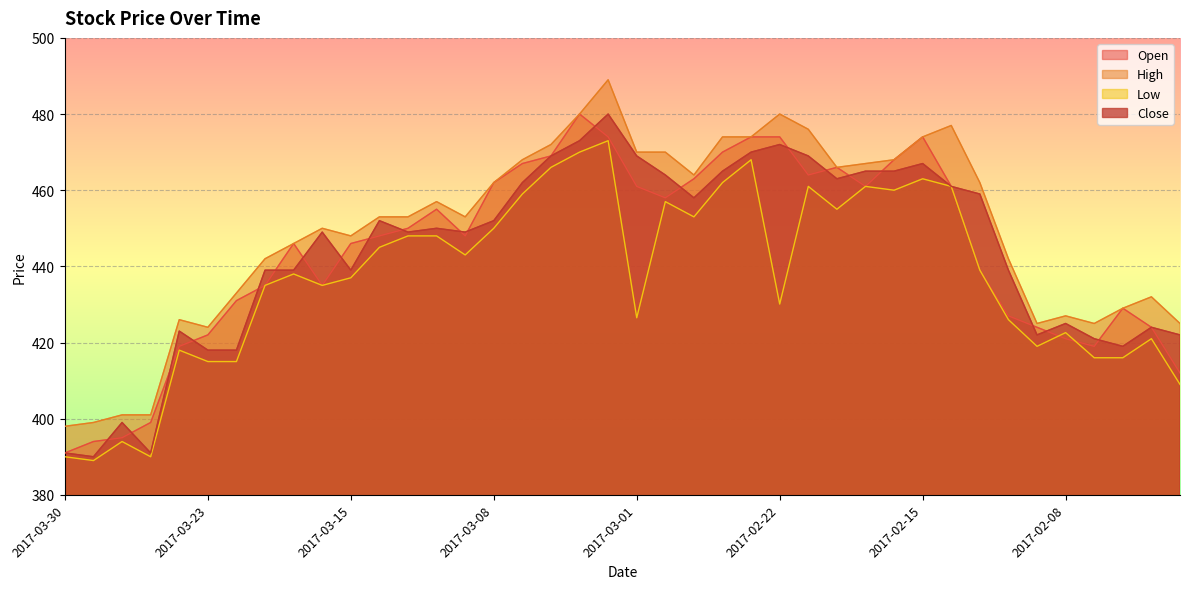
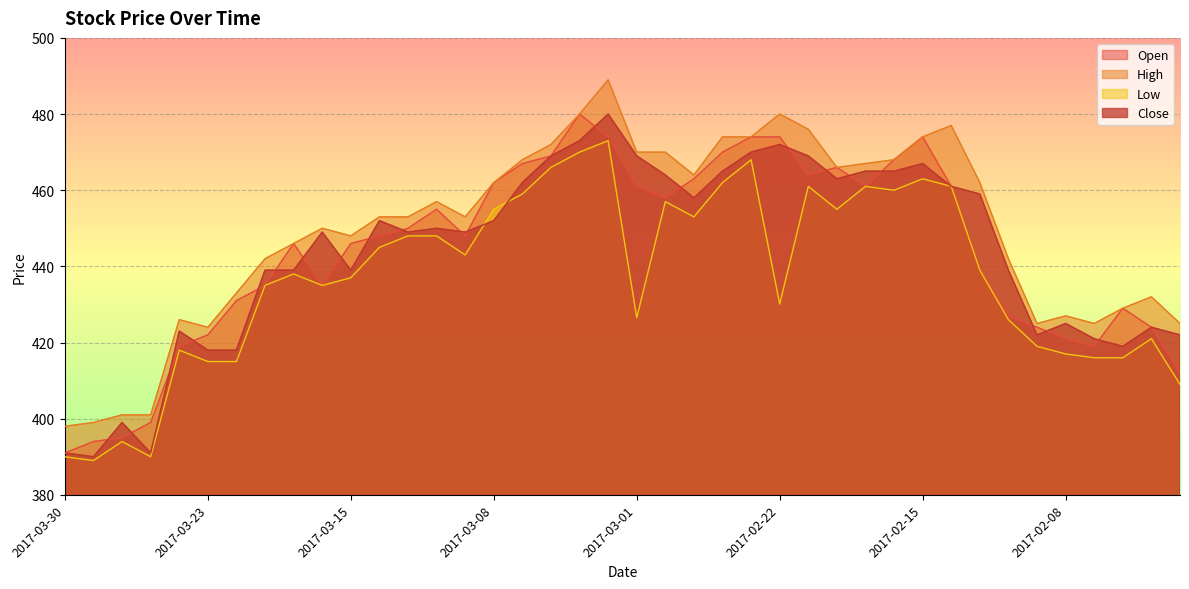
Low, 2017-03-08: 450 -> 455
Low, 2017-02-08: 423 -> 417
